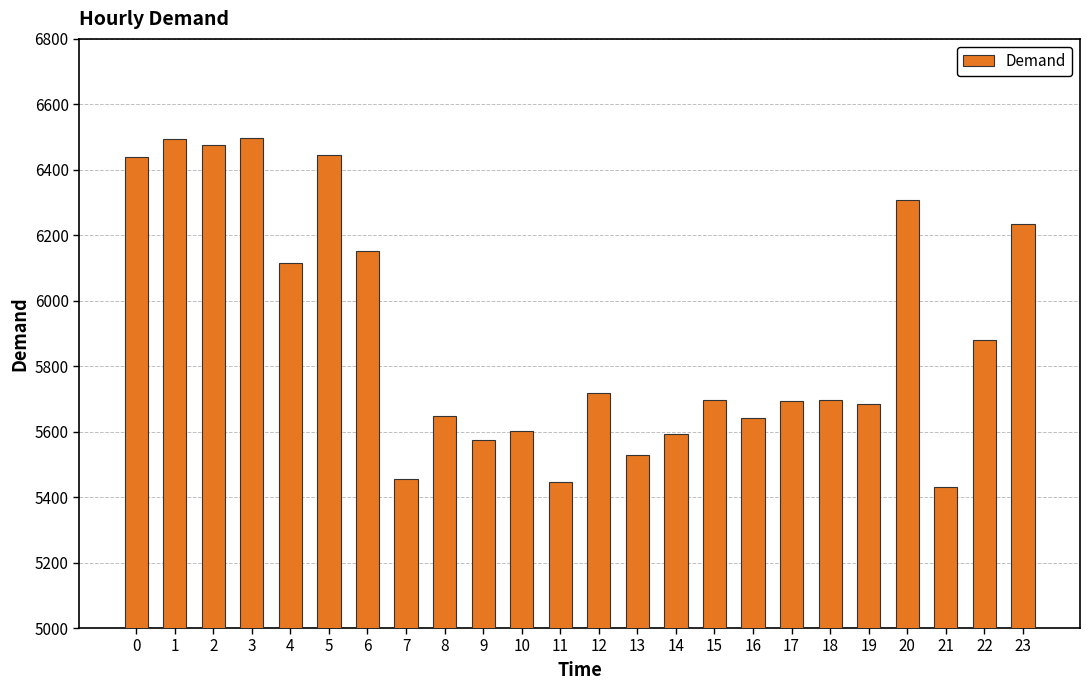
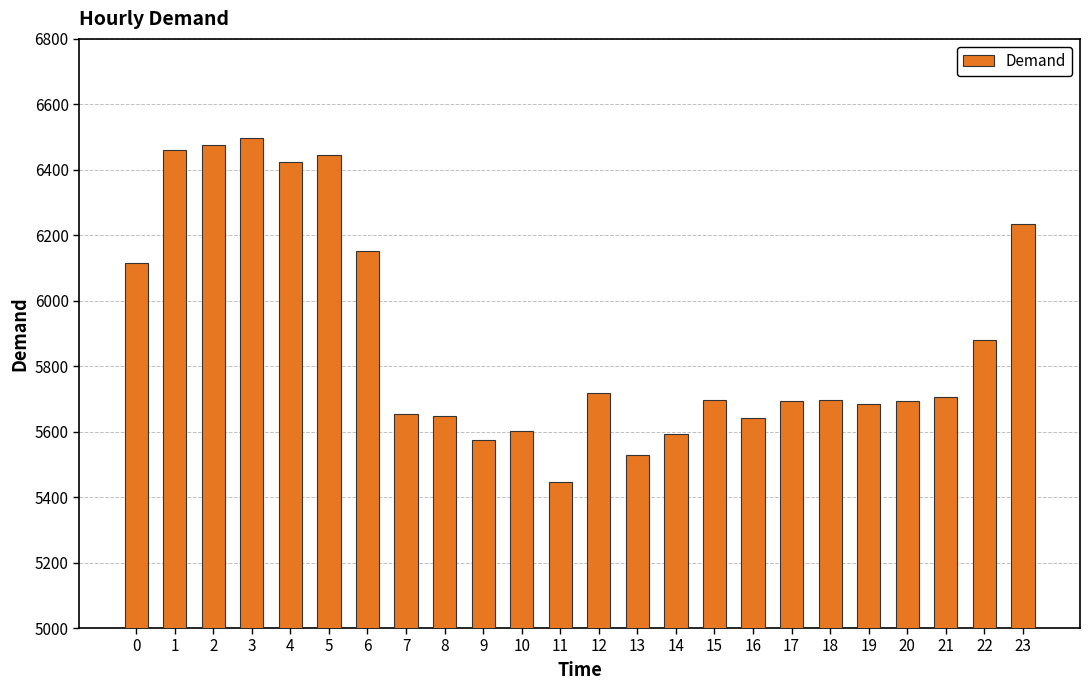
0: 6440 -> 6120
1: 6490 -> 6460
4: 6120 -> 6420
7: 5460 -> 5660
20: 6310 -> 5690
21: 5430 -> 5710
